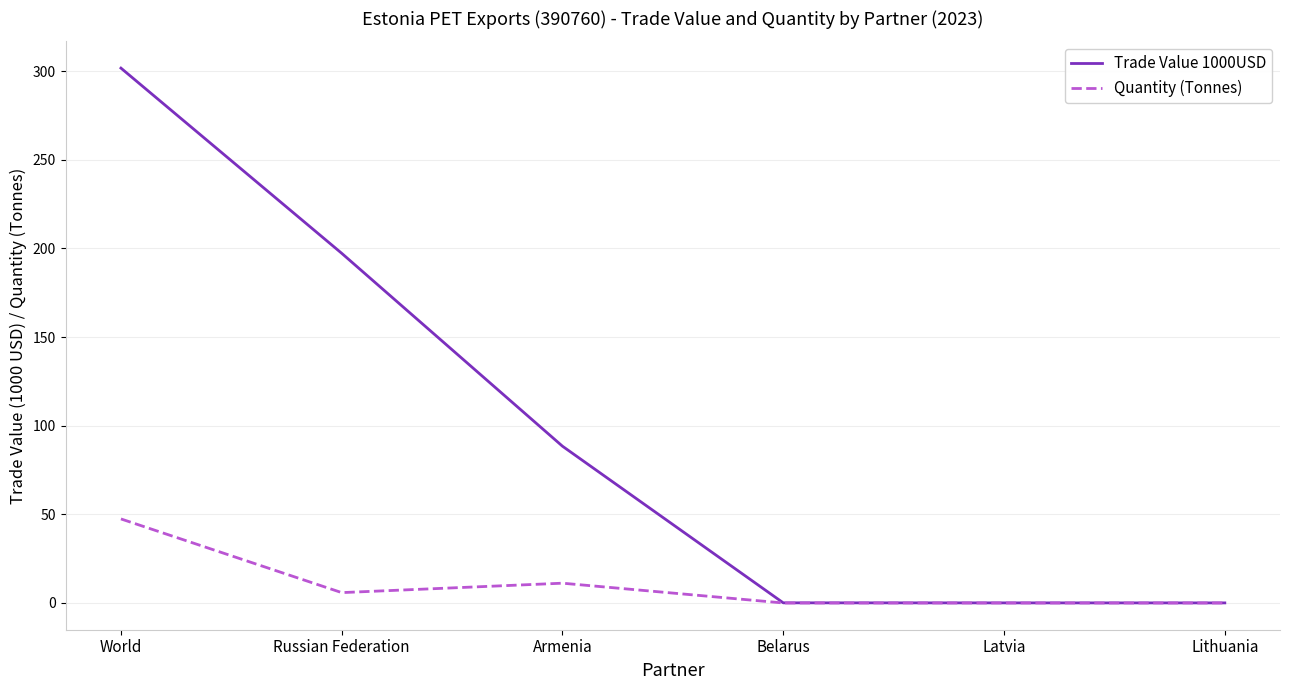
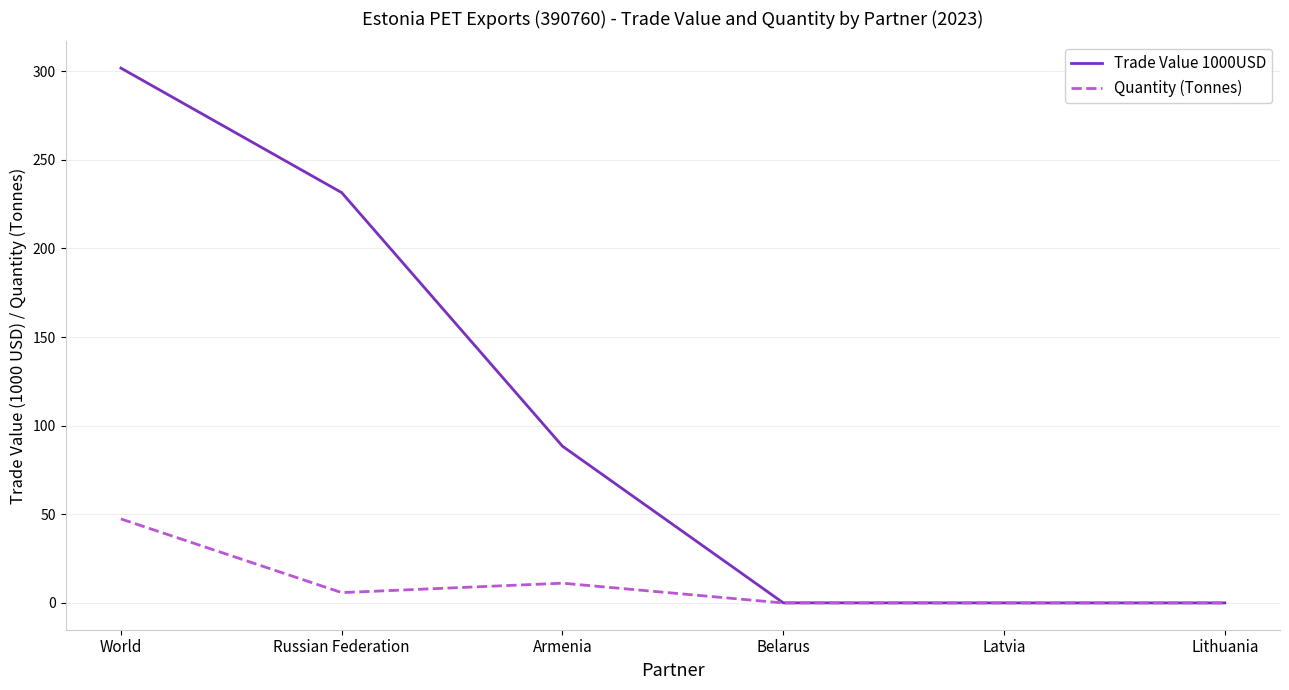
Trade Value 1000USD, Russian Federation: 197 -> 231
